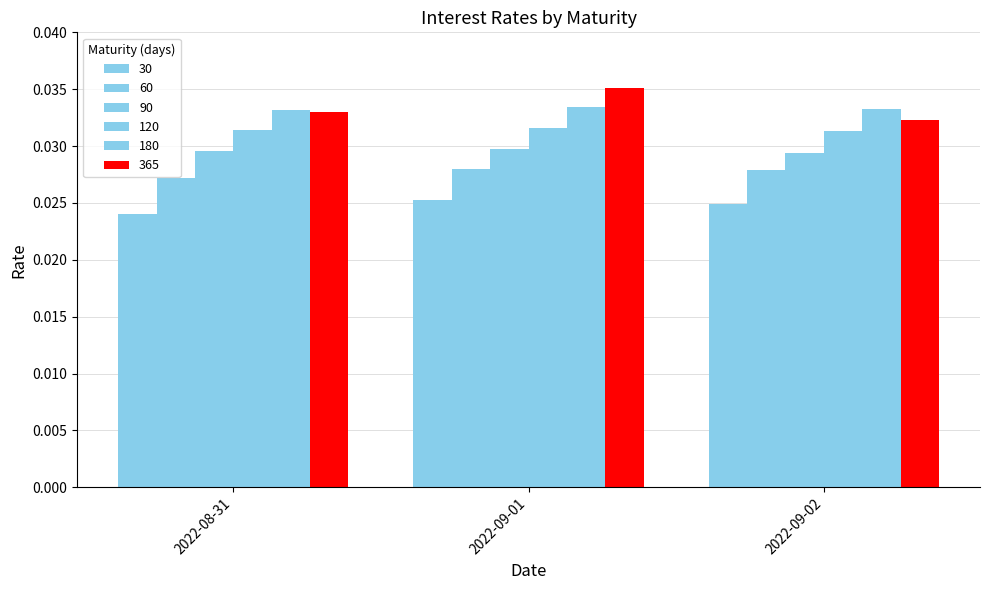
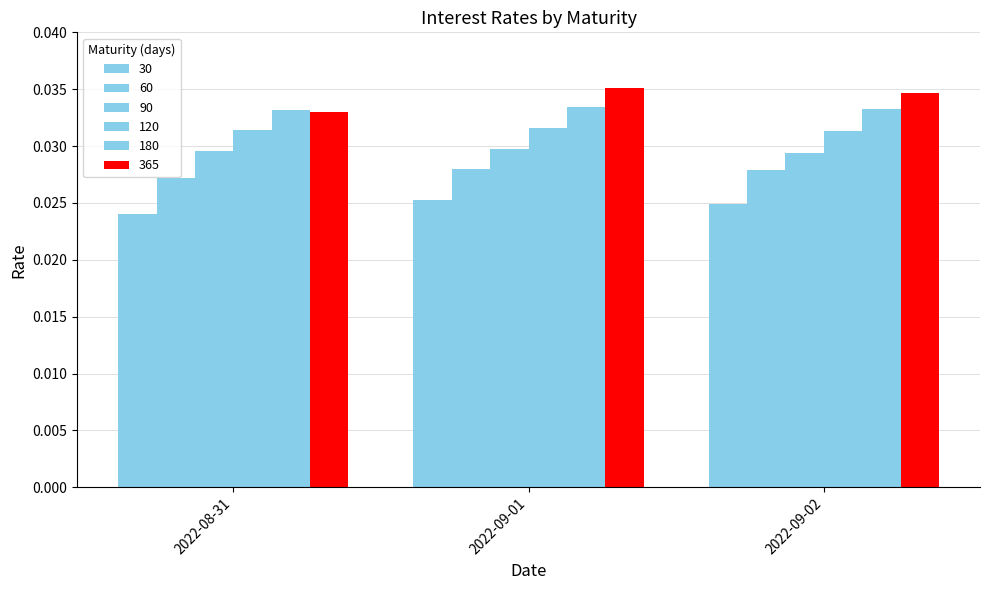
365, 2022-09-02: 0.0323 -> 0.0347
